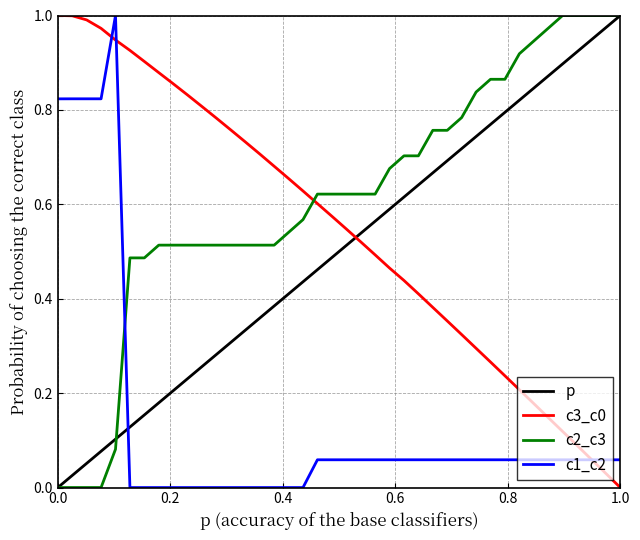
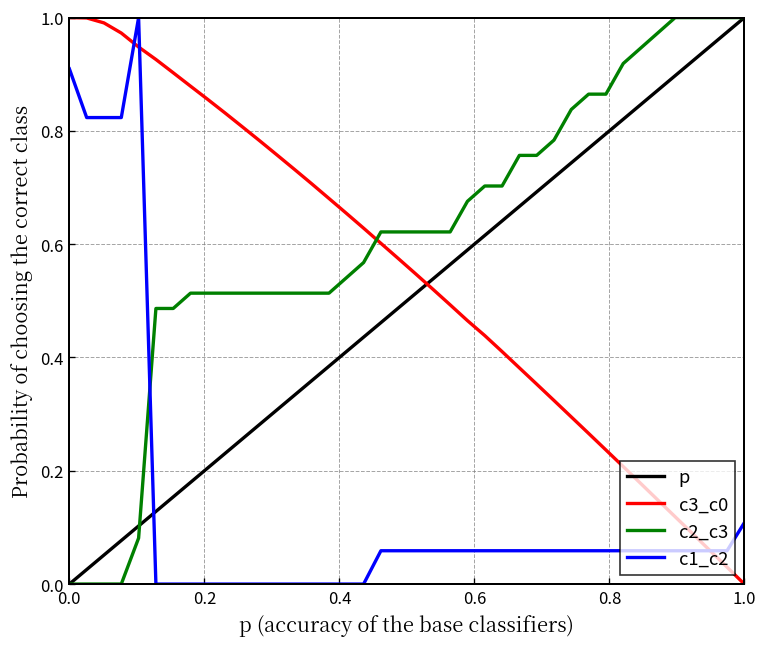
c1_c2, 0.0: 0.82 -> 0.91
c1_c2, 1.0: 0.06 -> 0.11
